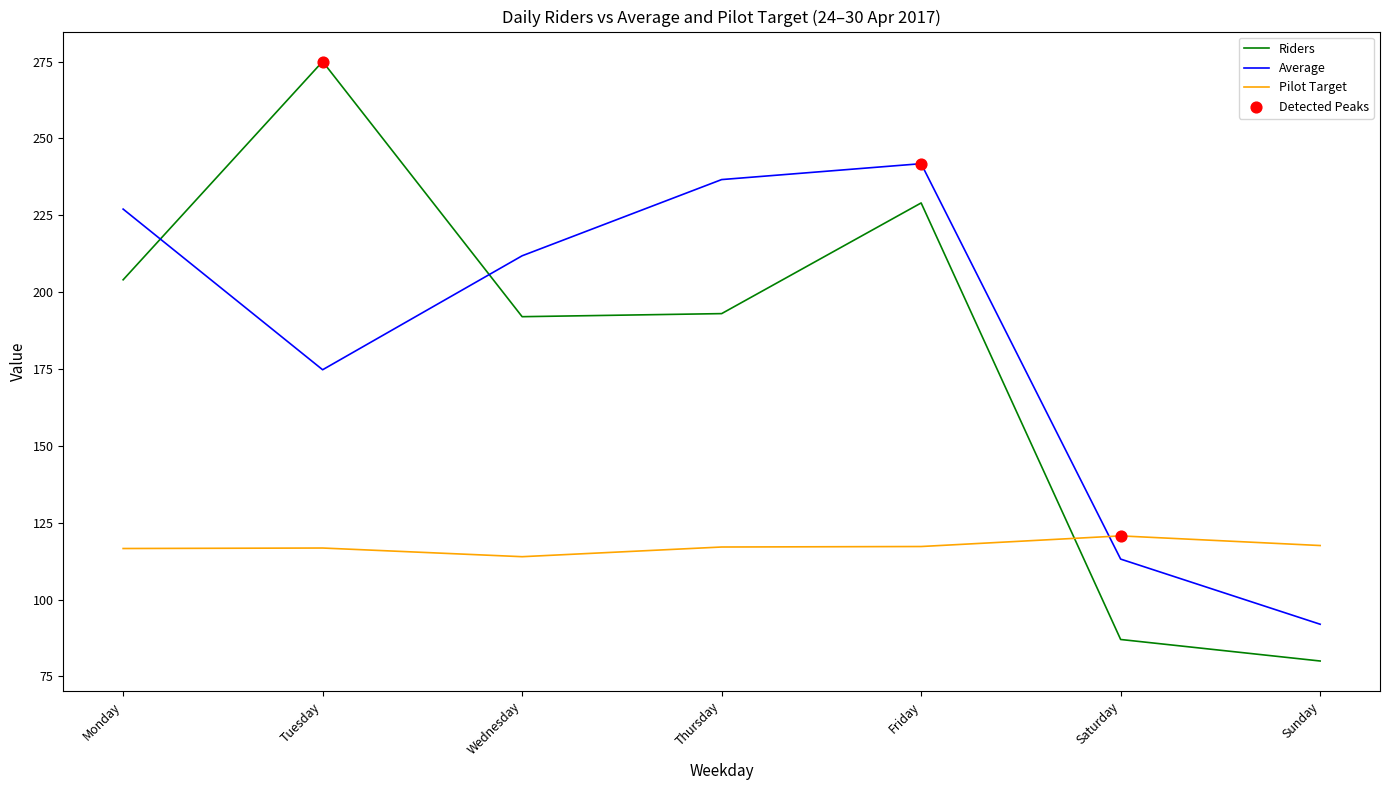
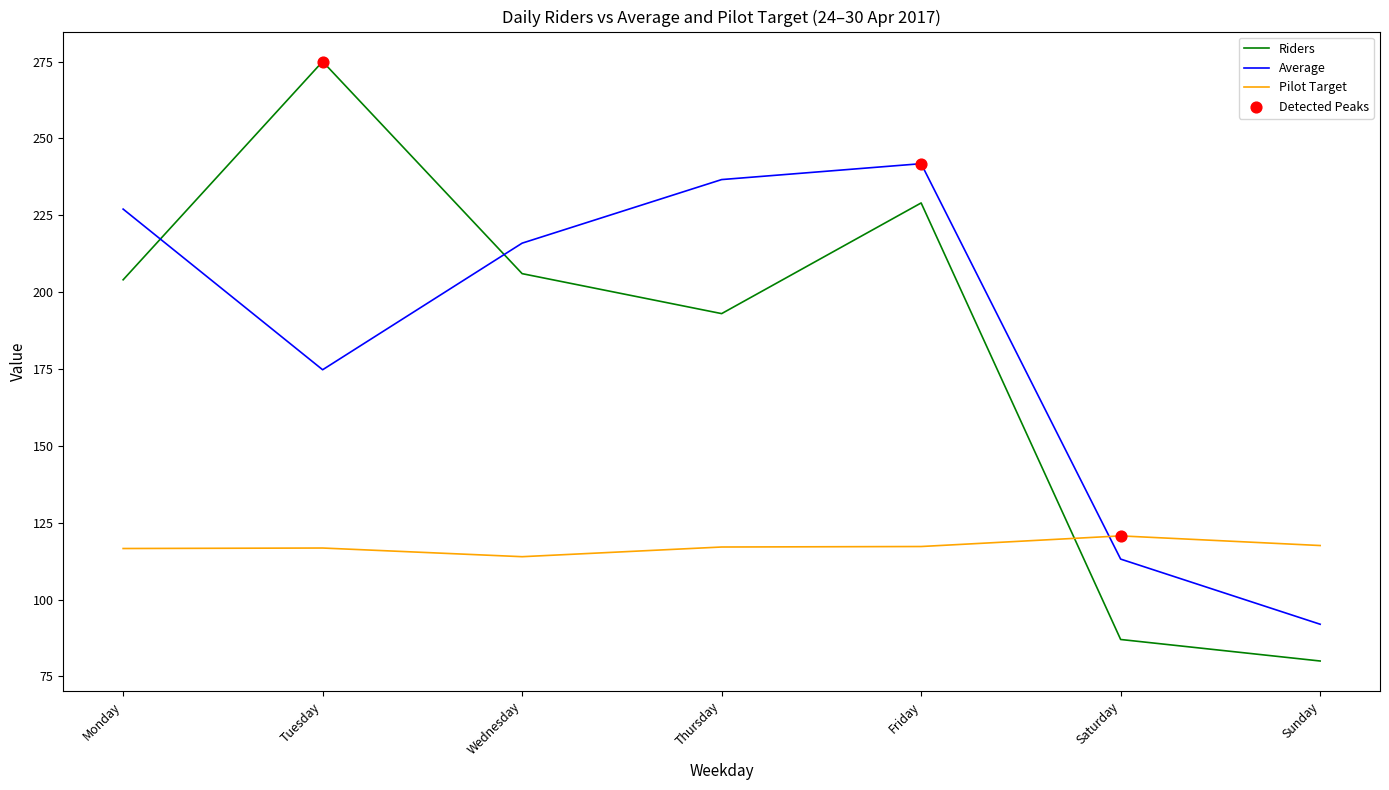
Riders, Wednesday: 192 -> 206
Average, Wednesday: 212 -> 216
